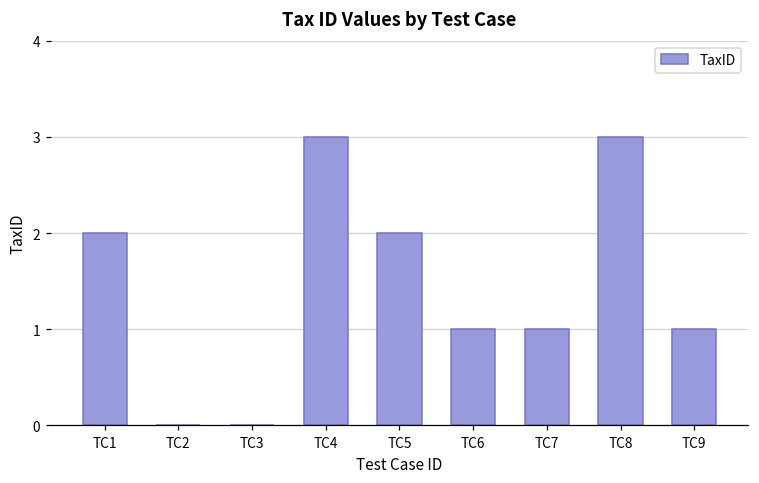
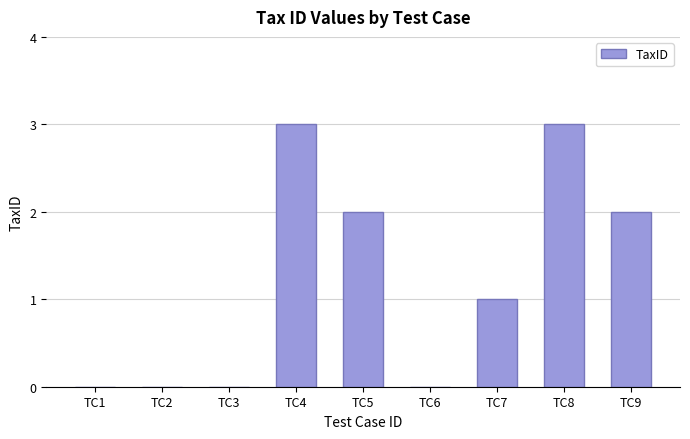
TC1: 2 -> 0
TC6: 1 -> 0
TC9: 1 -> 2
